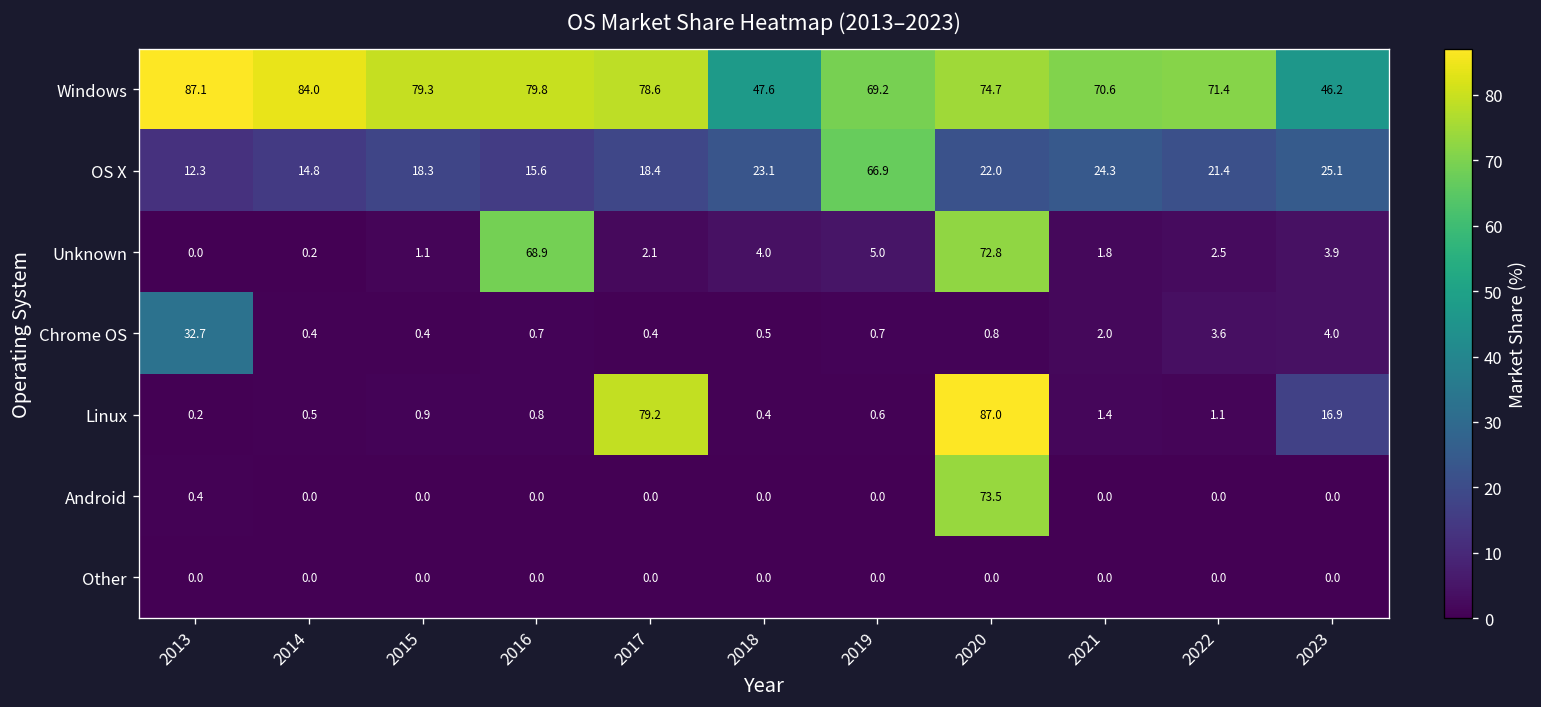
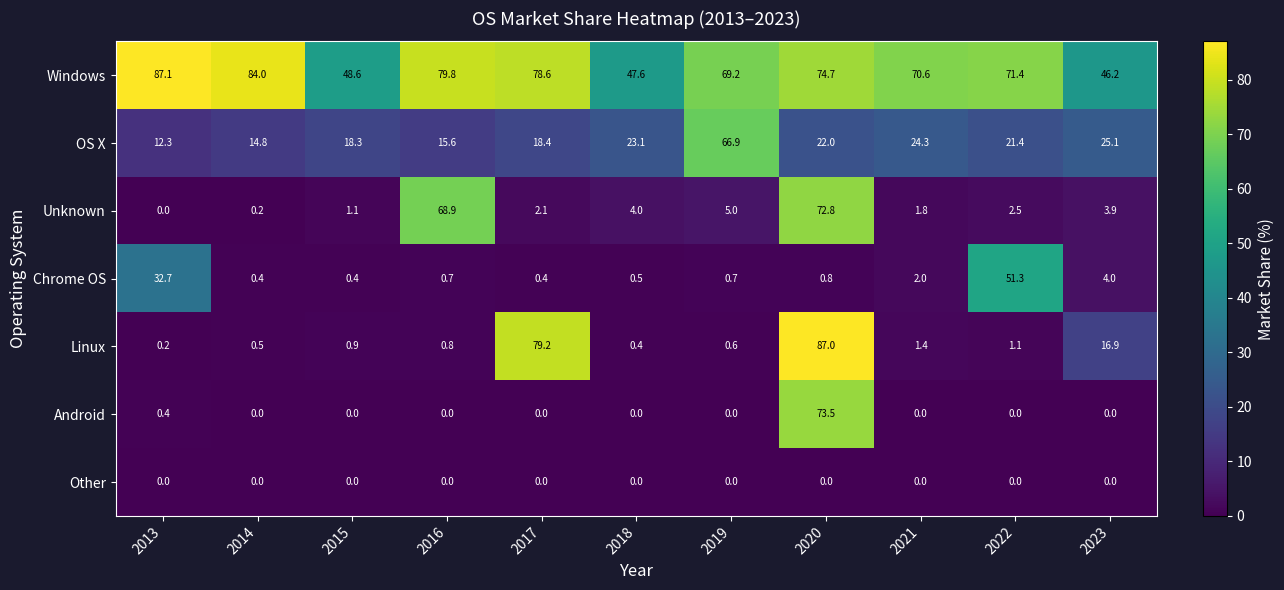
Windows, 2015: 79.3 -> 48.6
Chrome OS, 2022: 3.6 -> 51.3
